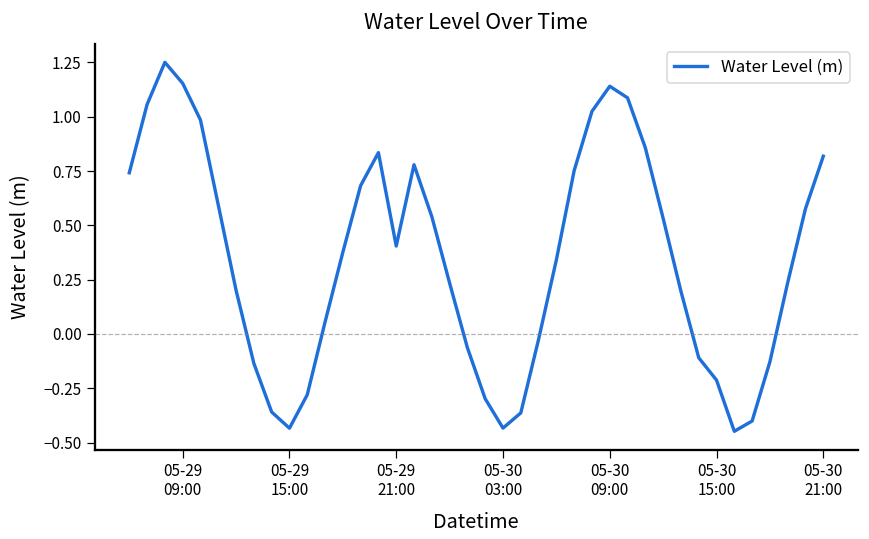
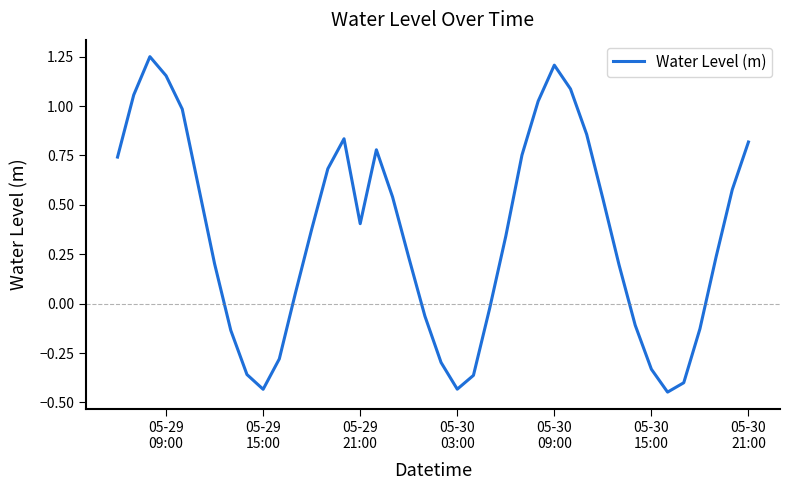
05-30 09:00: 1.14 -> 1.21
05-30 15:00: -0.21 -> -0.33
